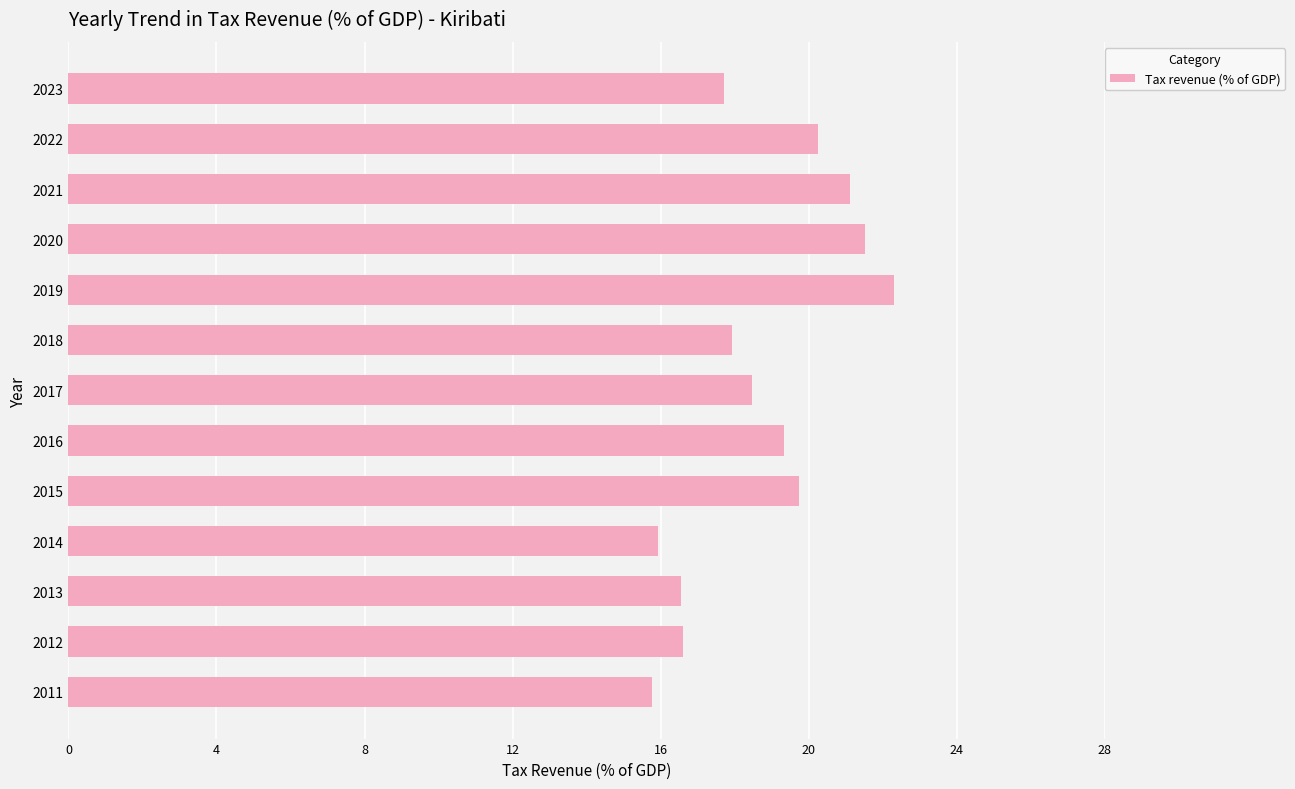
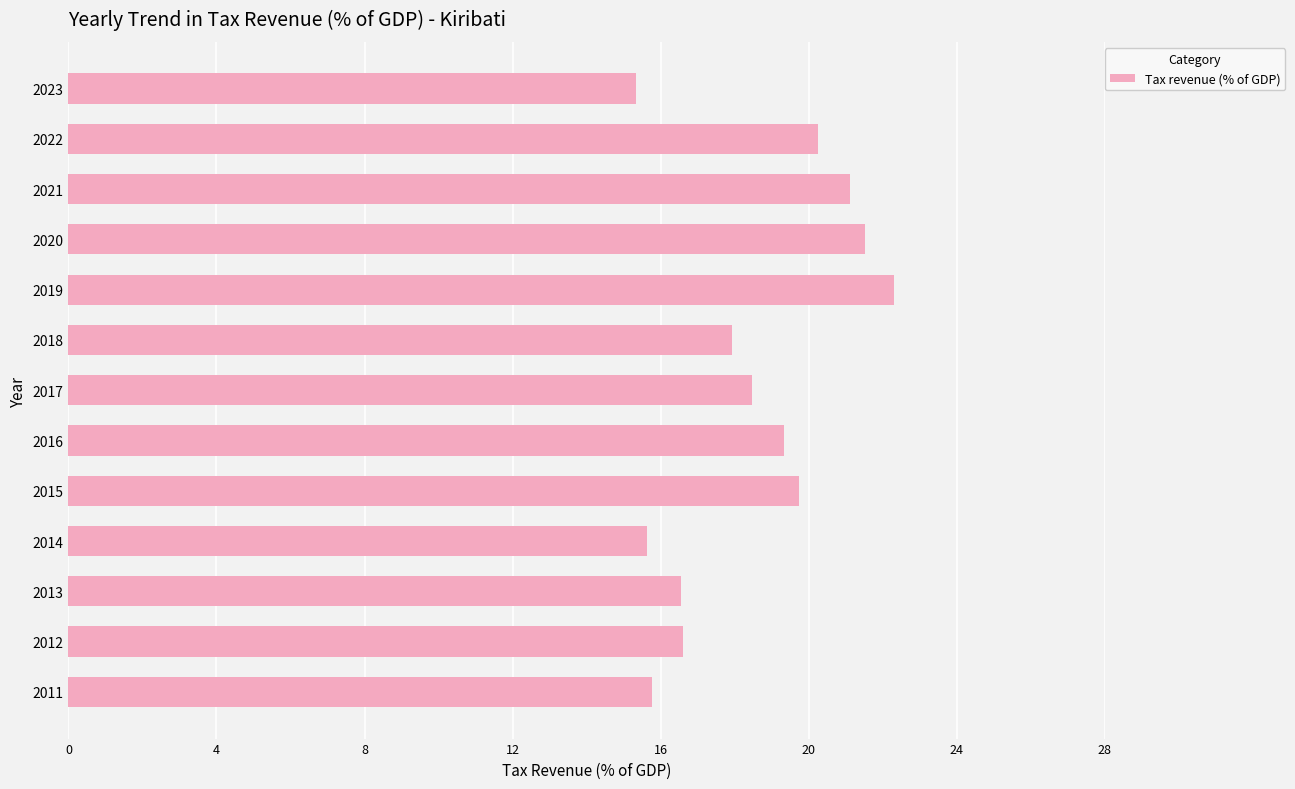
2023: 17.7 -> 15.3
2014: 15.9 -> 15.6
